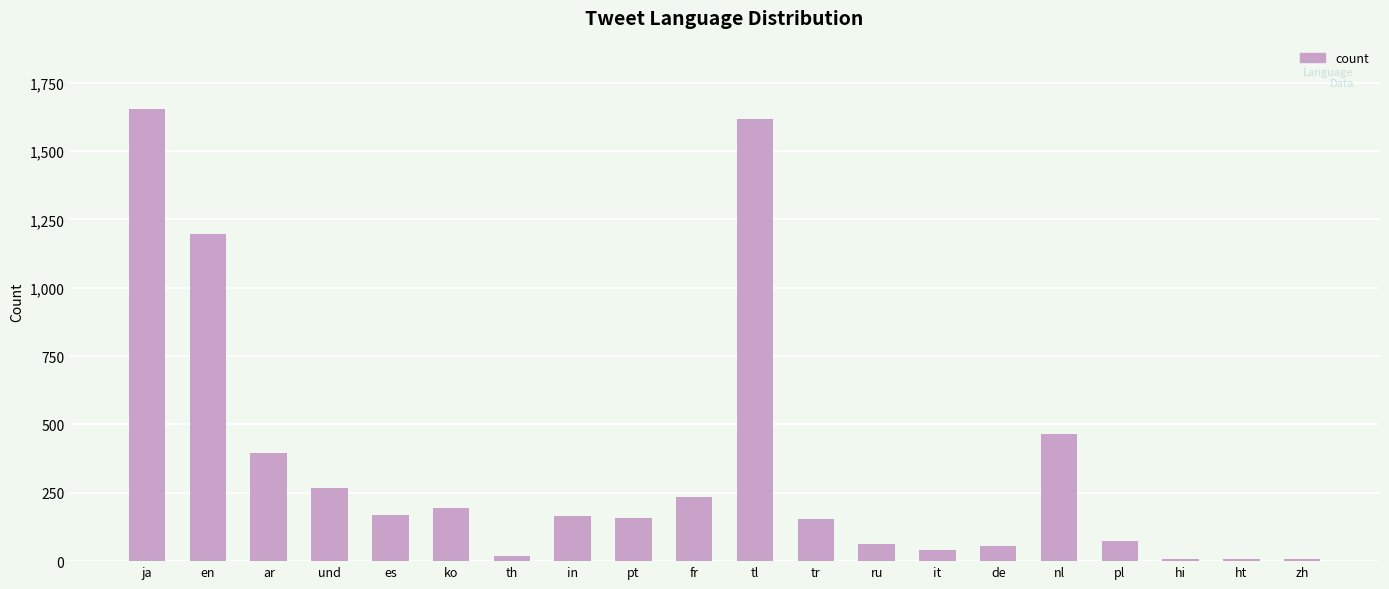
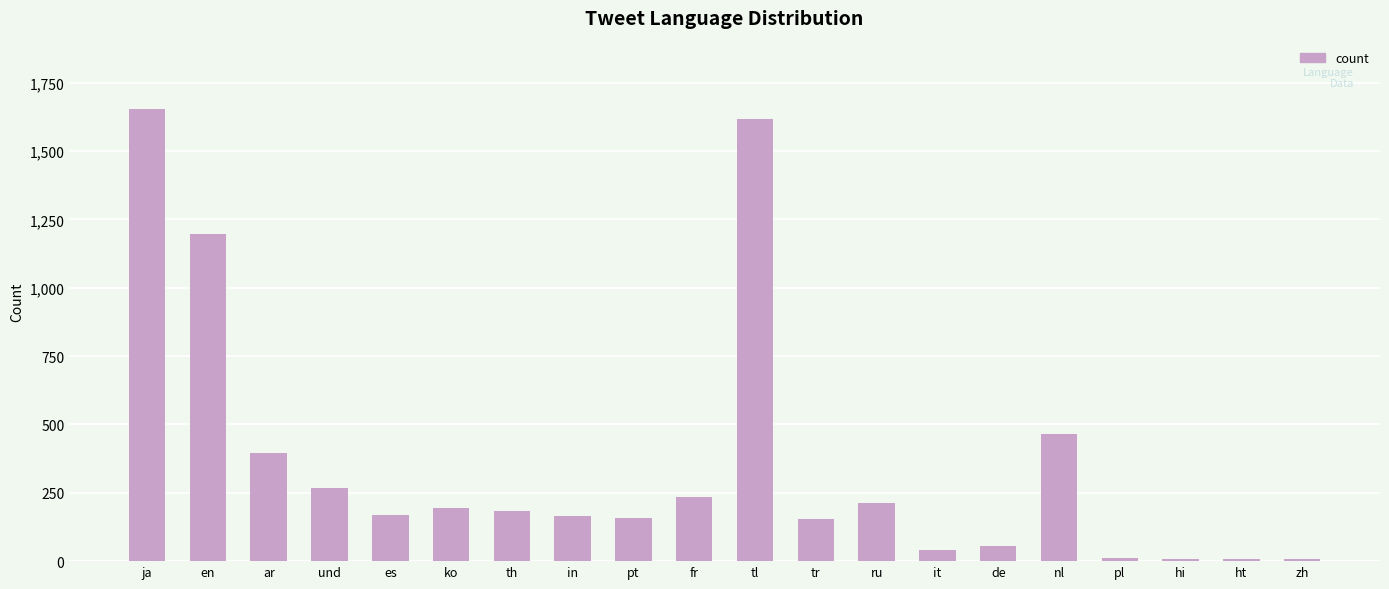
th: 20 -> 190
ru: 60 -> 210
pl: 80 -> 10
